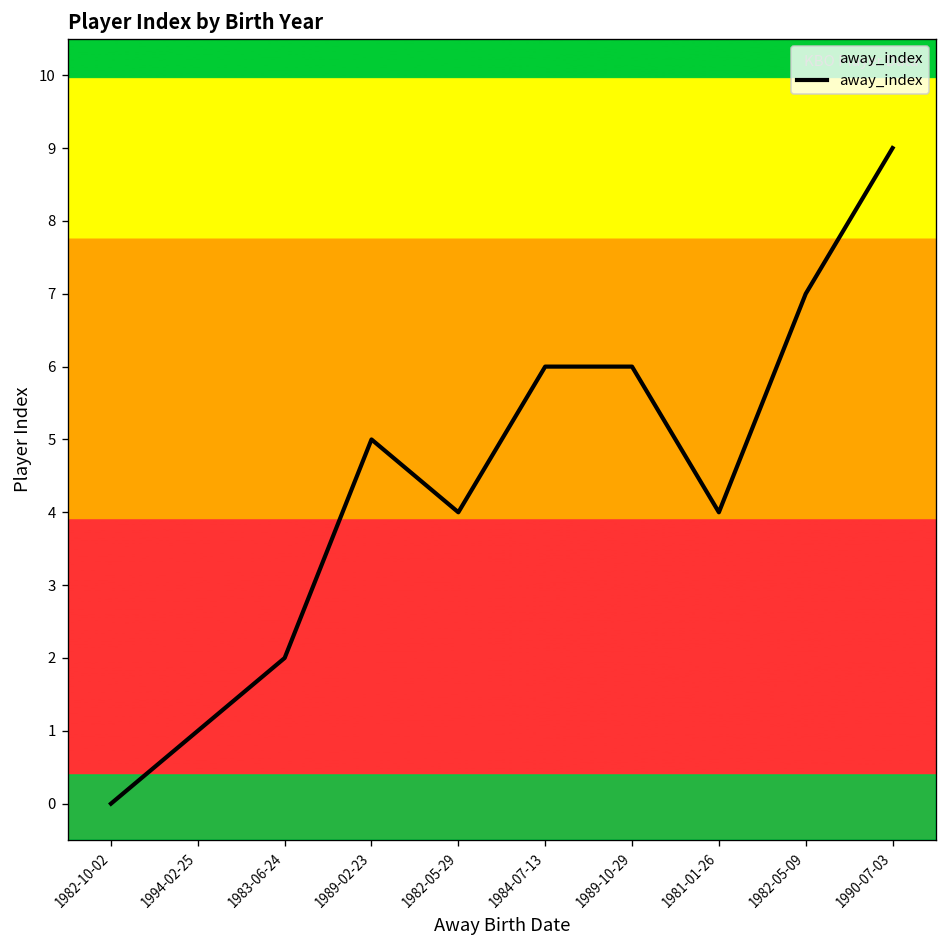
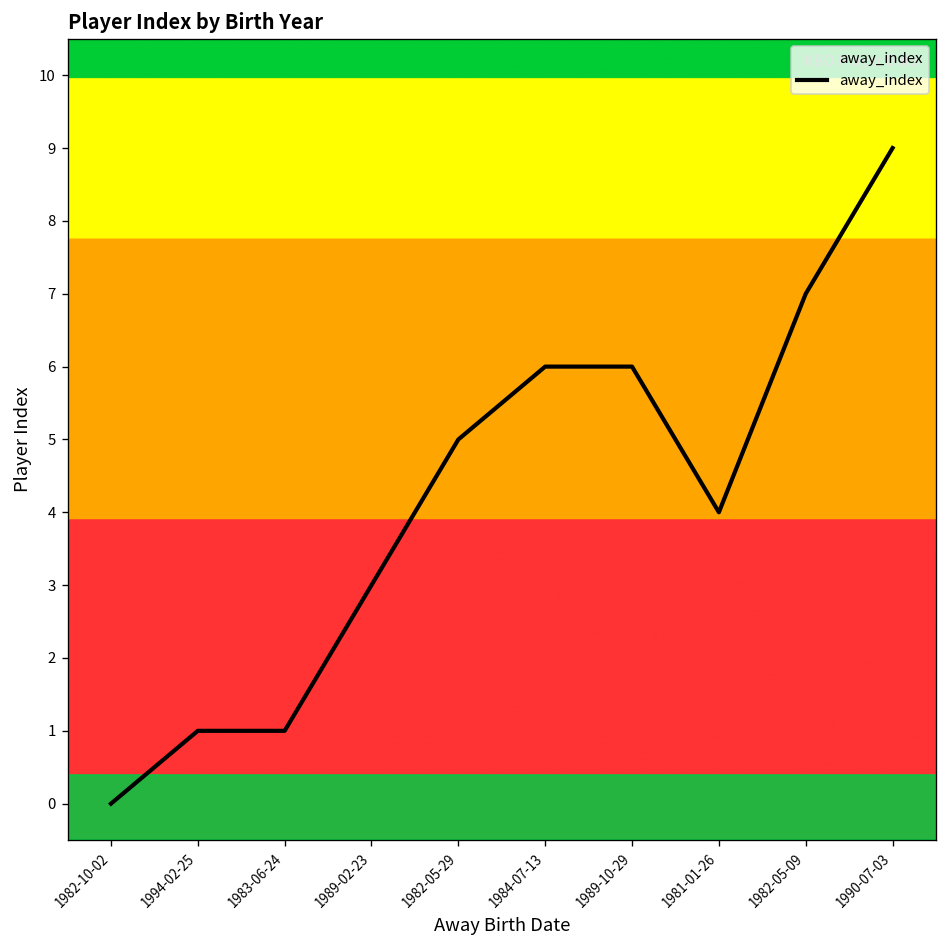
1983-06-24: 2 -> 1
1989-02-23: 5 -> 3
1982-05-29: 4 -> 5
